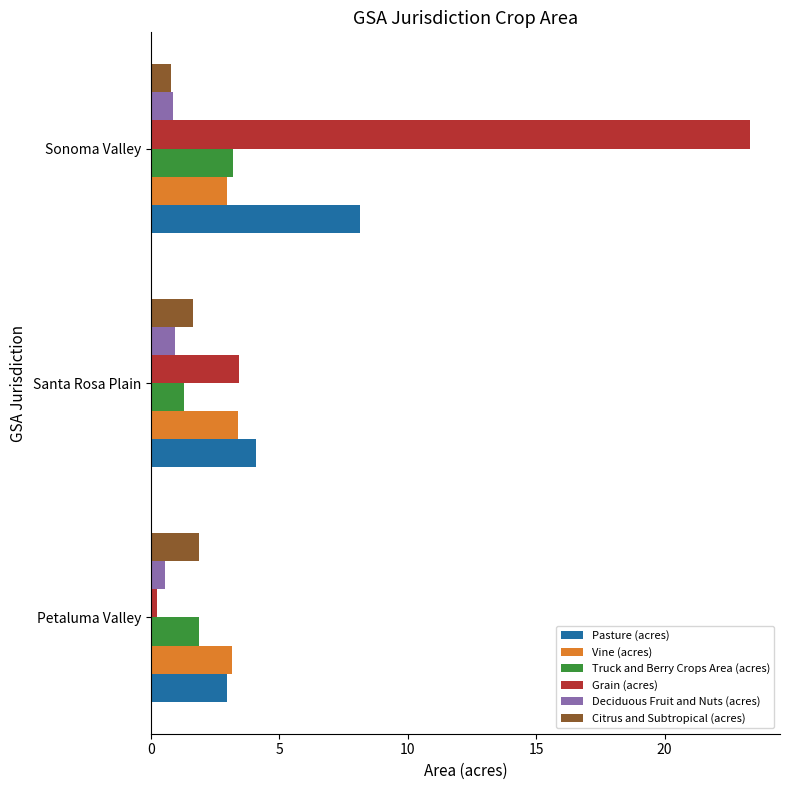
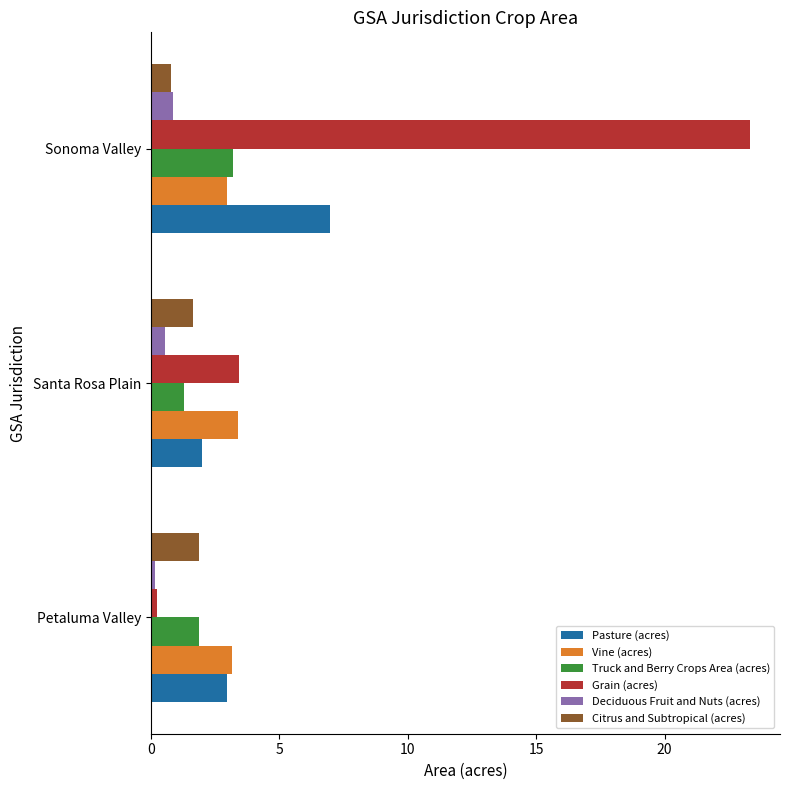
Pasture (acres), Sonoma Valley: 8.1 -> 7.0
Deciduous Fruit and Nuts (acres), Santa Rosa Plain: 0.9 -> 0.6
Pasture (acres), Santa Rosa Plain: 4.1 -> 2.0
Deciduous Fruit and Nuts (acres), Petaluma Valley: 0.5 -> 0.2
